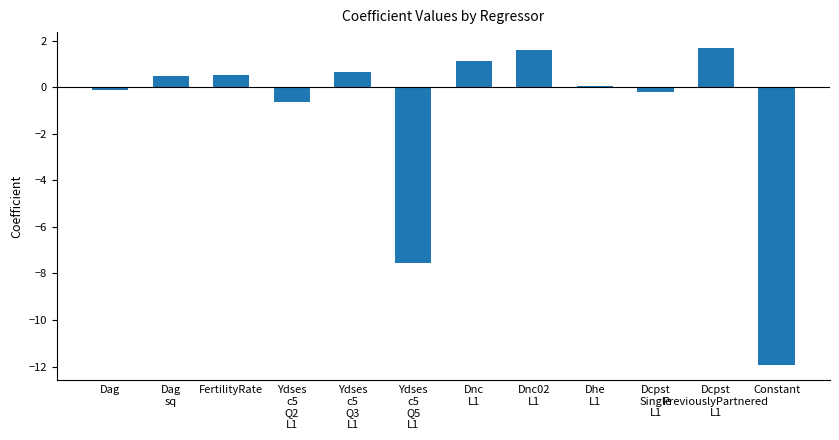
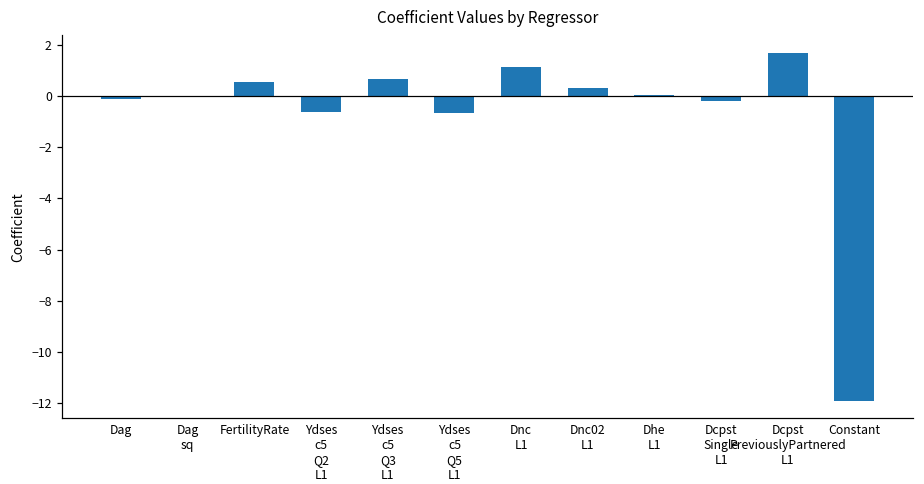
Dag sq: 0.5 -> 0.0
Ydses c5 Q5 L1: -7.6 -> -0.6
Dnc02 L1: 1.6 -> 0.3
